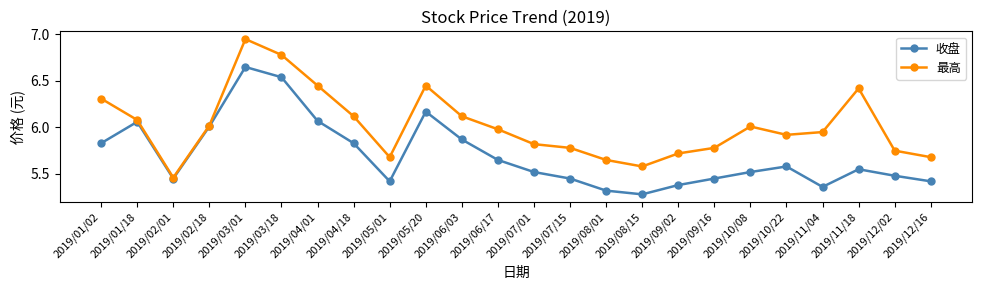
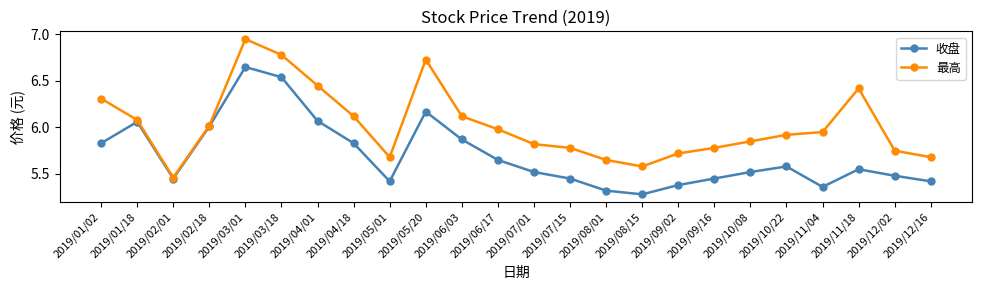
最高, 2019/05/20: 6.5 -> 6.7
最高, 2019/10/08: 6.0 -> 5.9
